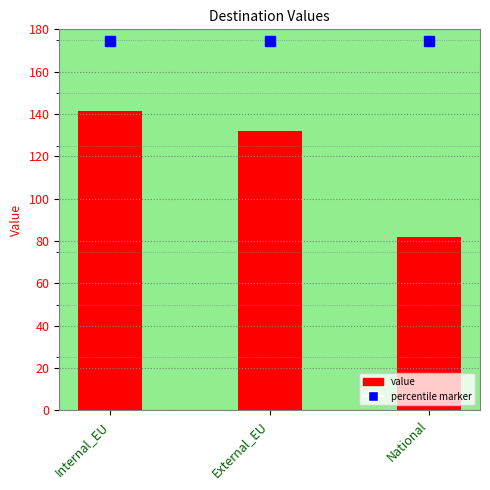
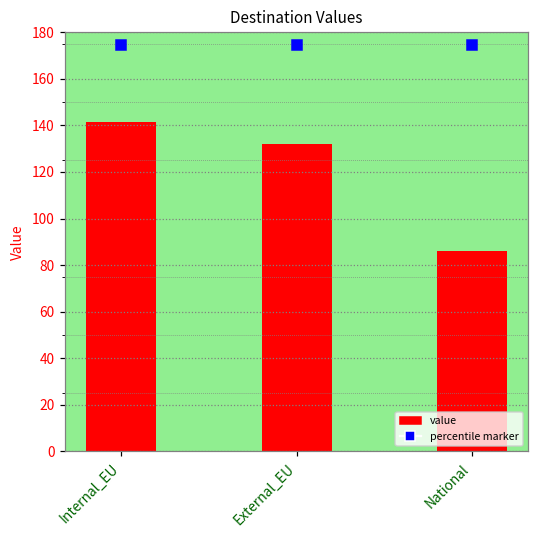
value, National: 82 -> 86
